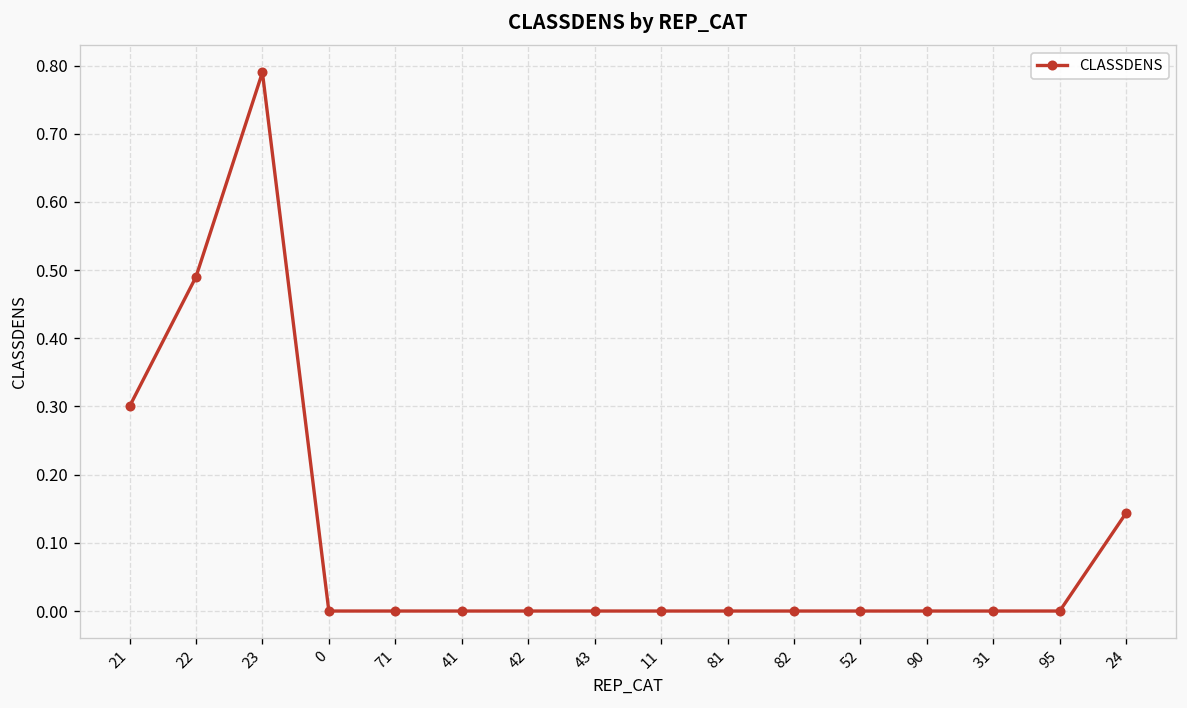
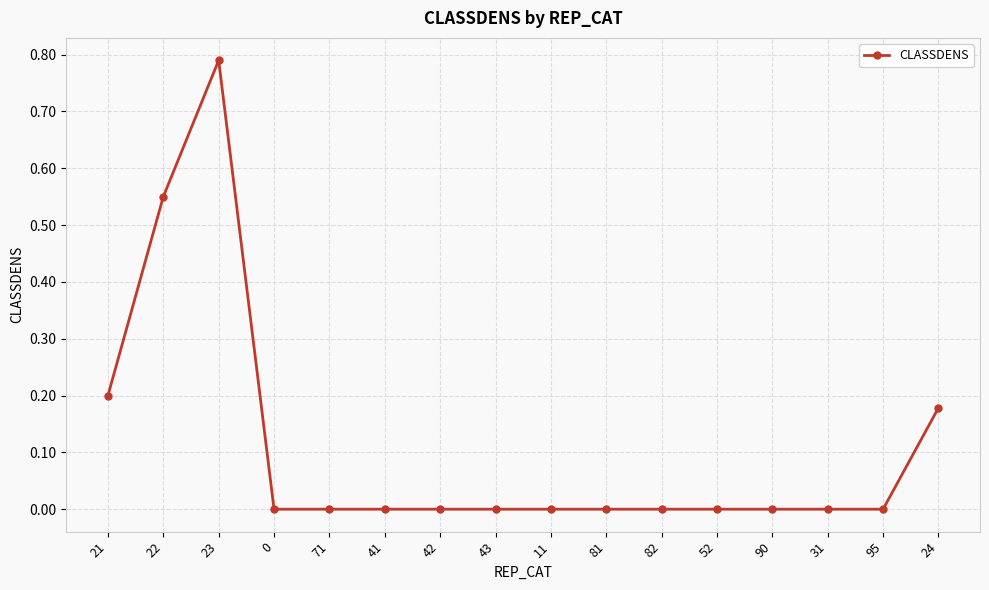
21: 0.3 -> 0.2
22: 0.49 -> 0.55
24: 0.14 -> 0.18
